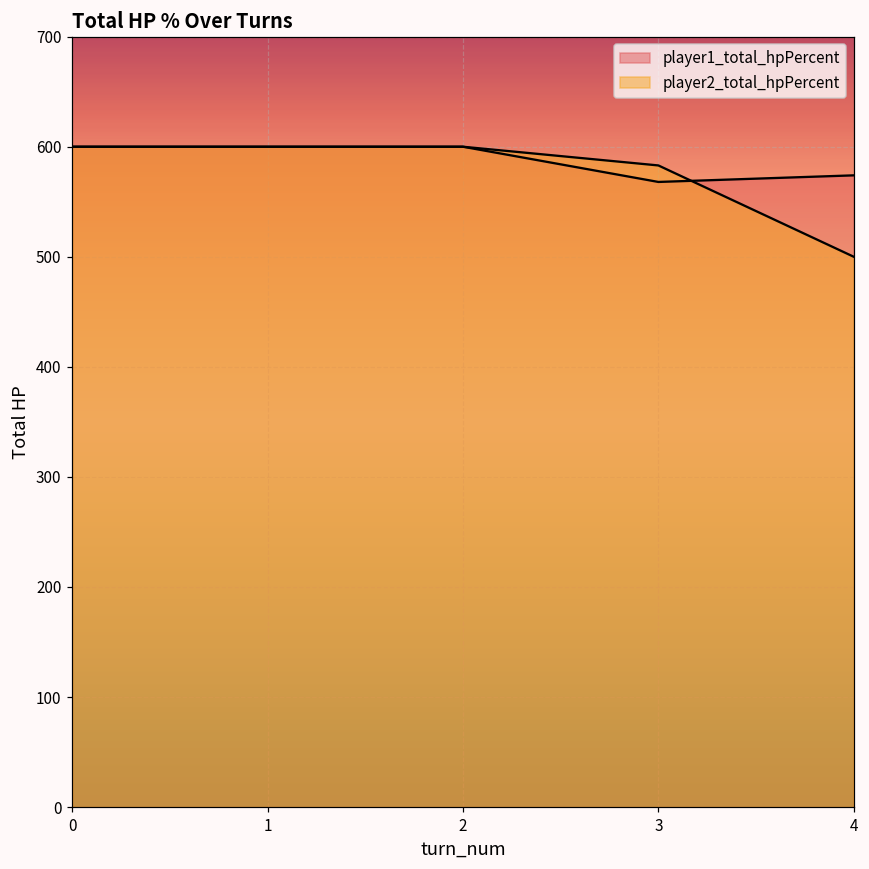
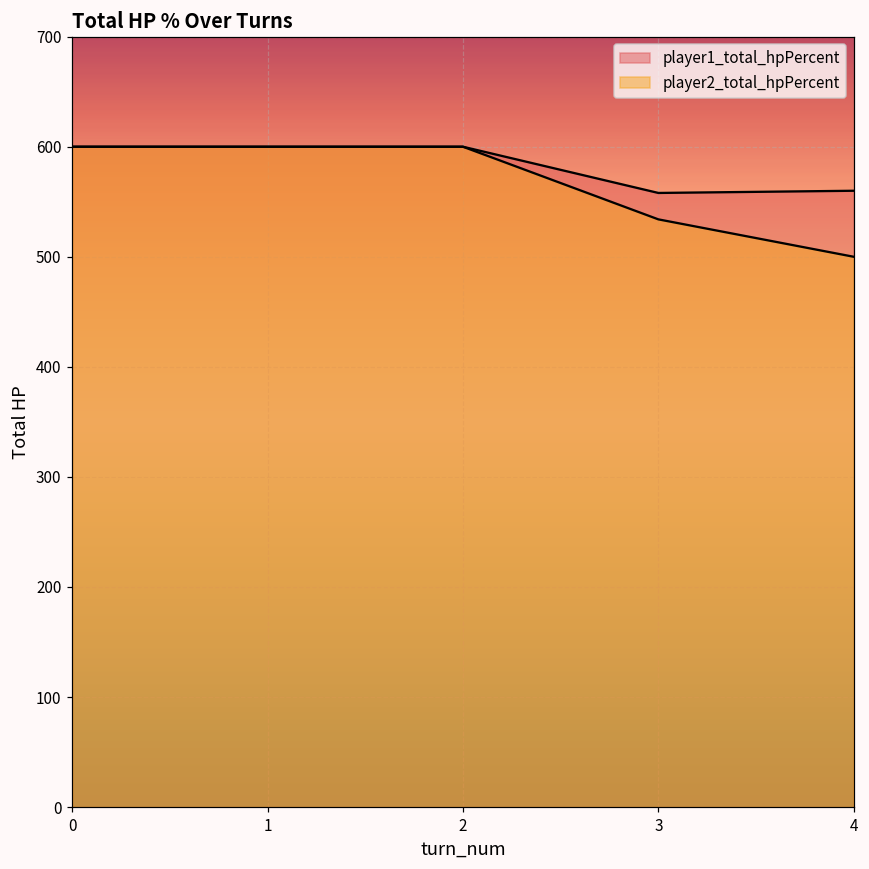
player1_total_hpPercent, 3: 568 -> 558
player2_total_hpPercent, 3: 583 -> 534
player1_total_hpPercent, 4: 574 -> 560
